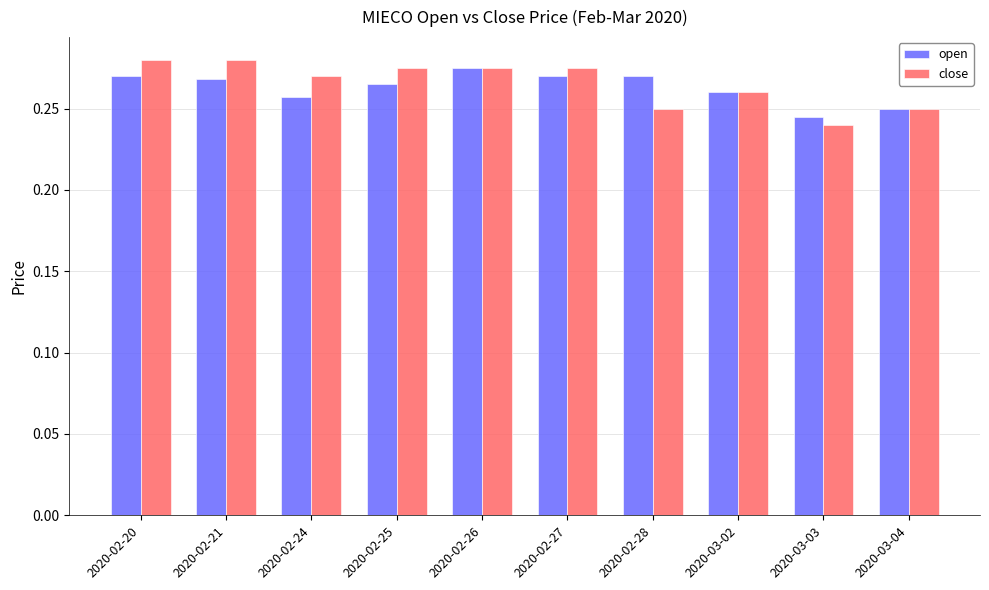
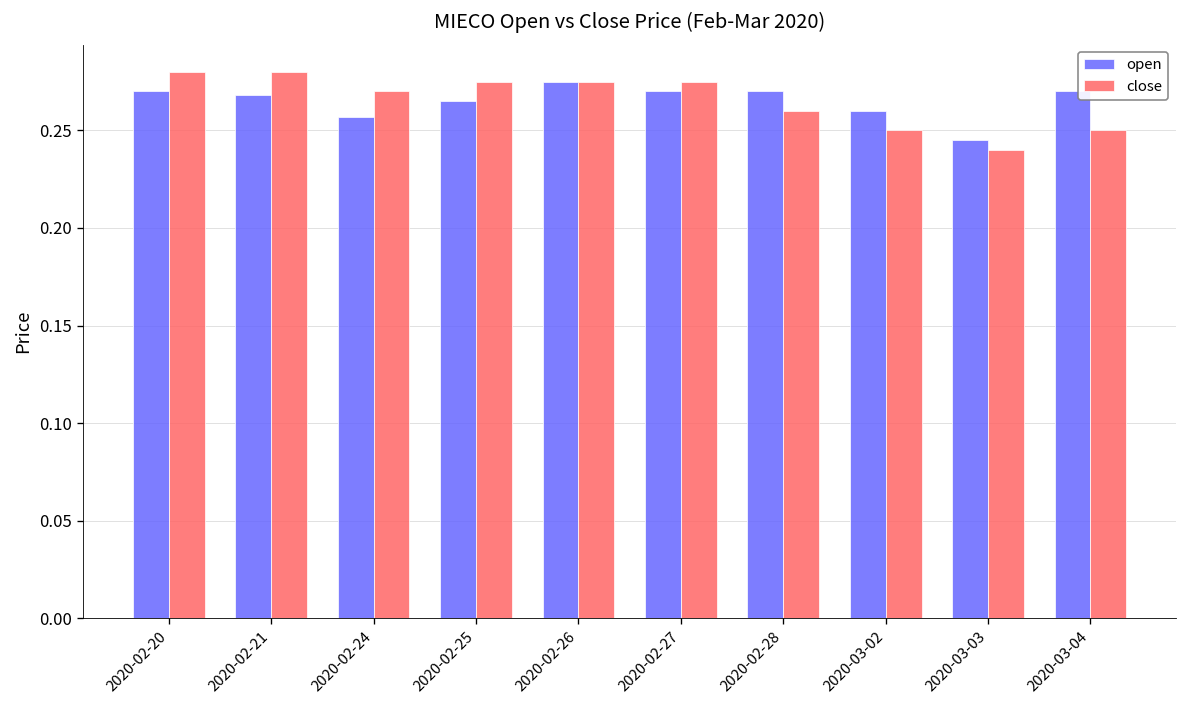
close, 2020-02-28: 0.25 -> 0.26
close, 2020-03-02: 0.26 -> 0.25
open, 2020-03-04: 0.25 -> 0.27
